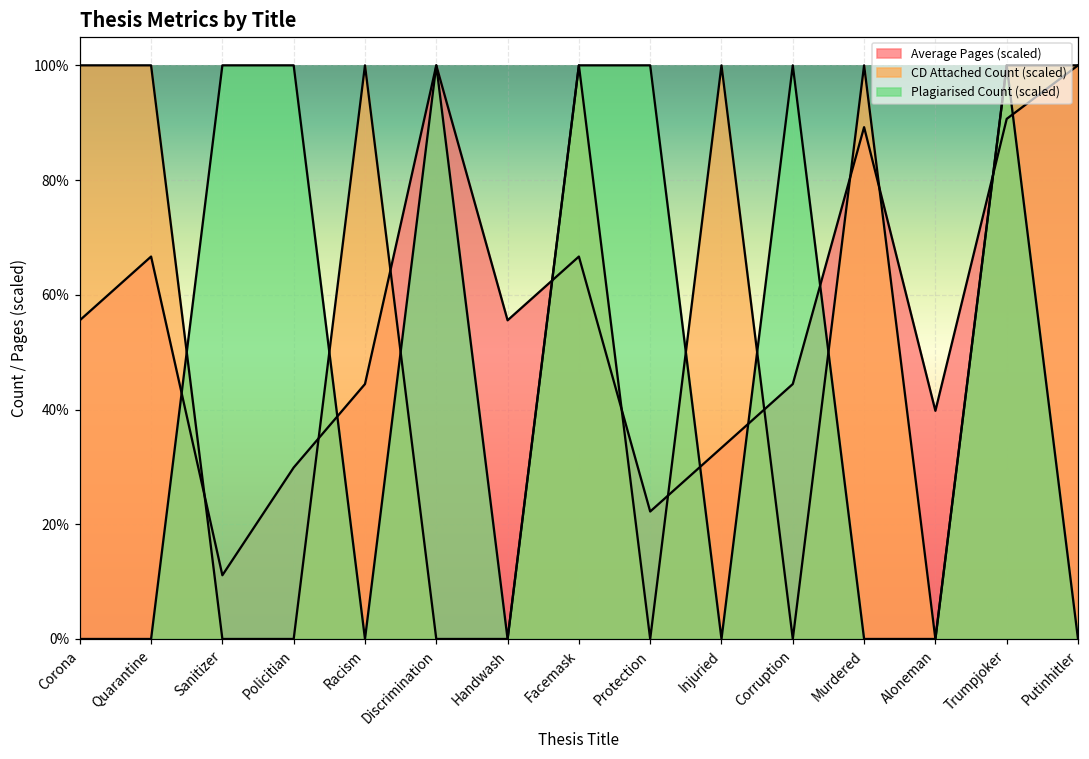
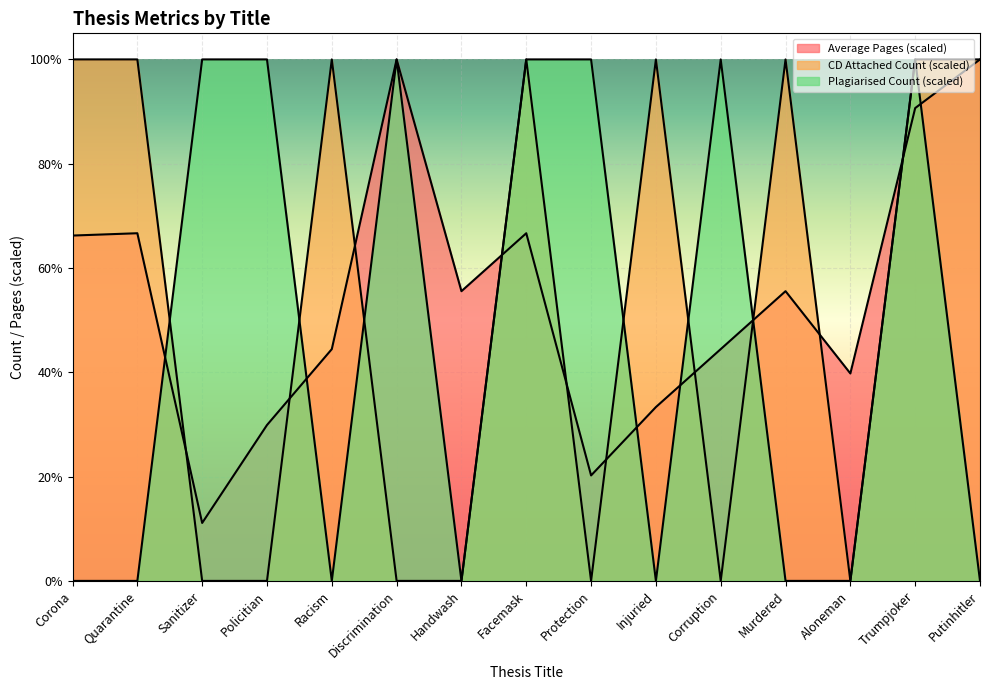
Average Pages (scaled), Corona: 56% -> 66%
Average Pages (scaled), Protection: 22% -> 20%
Average Pages (scaled), Murdered: 89% -> 56%
